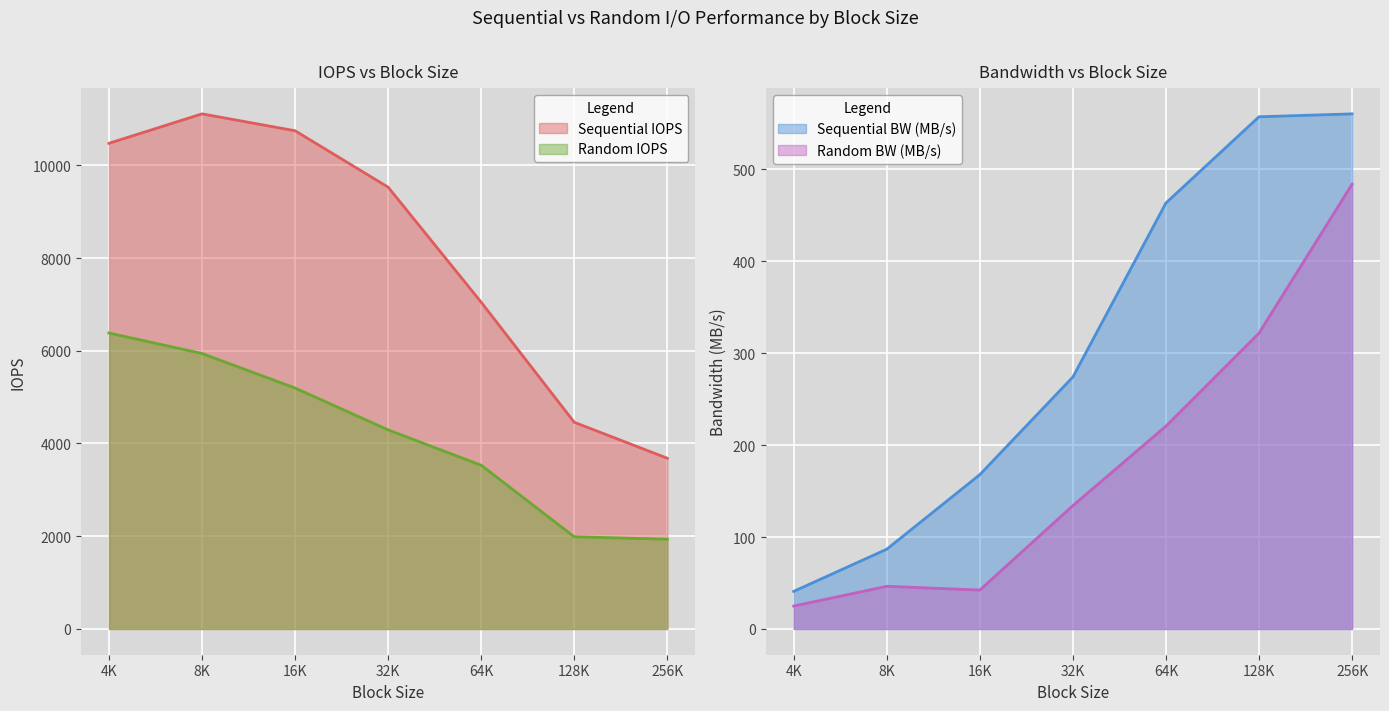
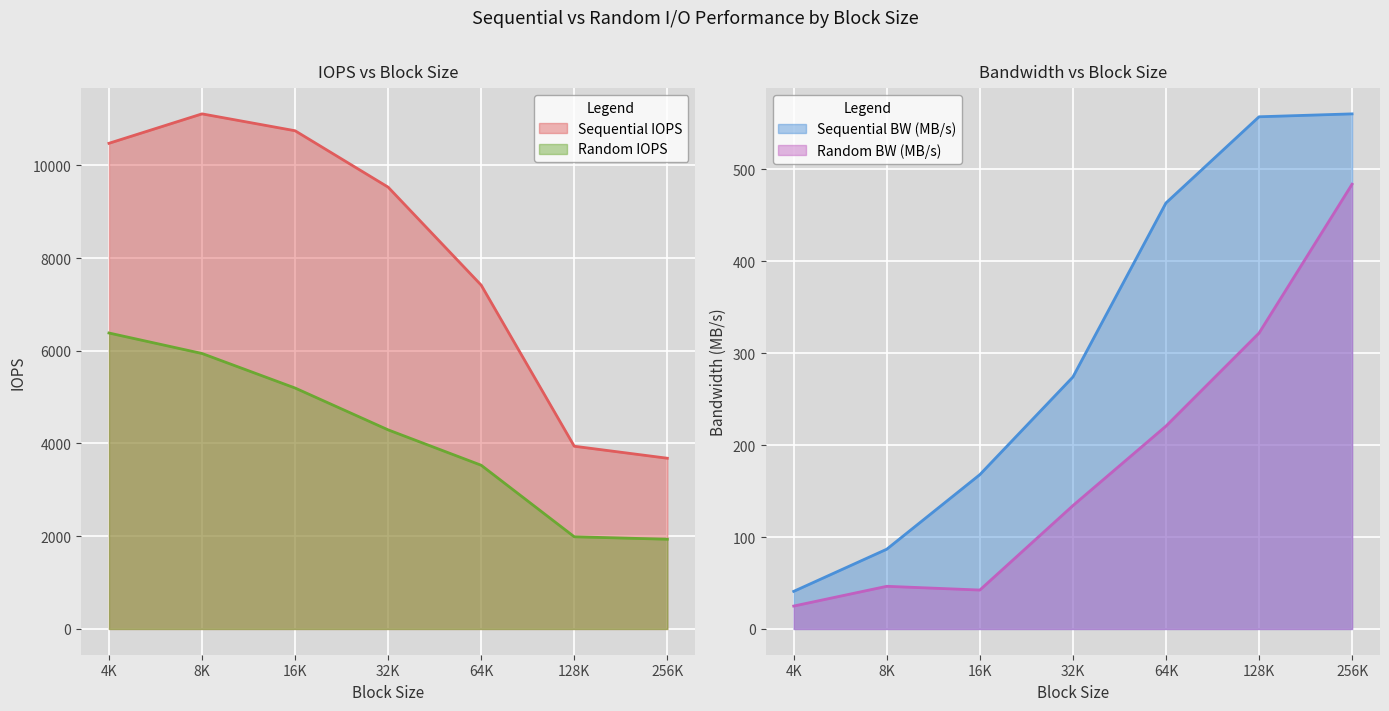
IOPS vs Block Size, Sequential IOPS, 64K: 7000 -> 7400
IOPS vs Block Size, Sequential IOPS, 128K: 4500 -> 3900
